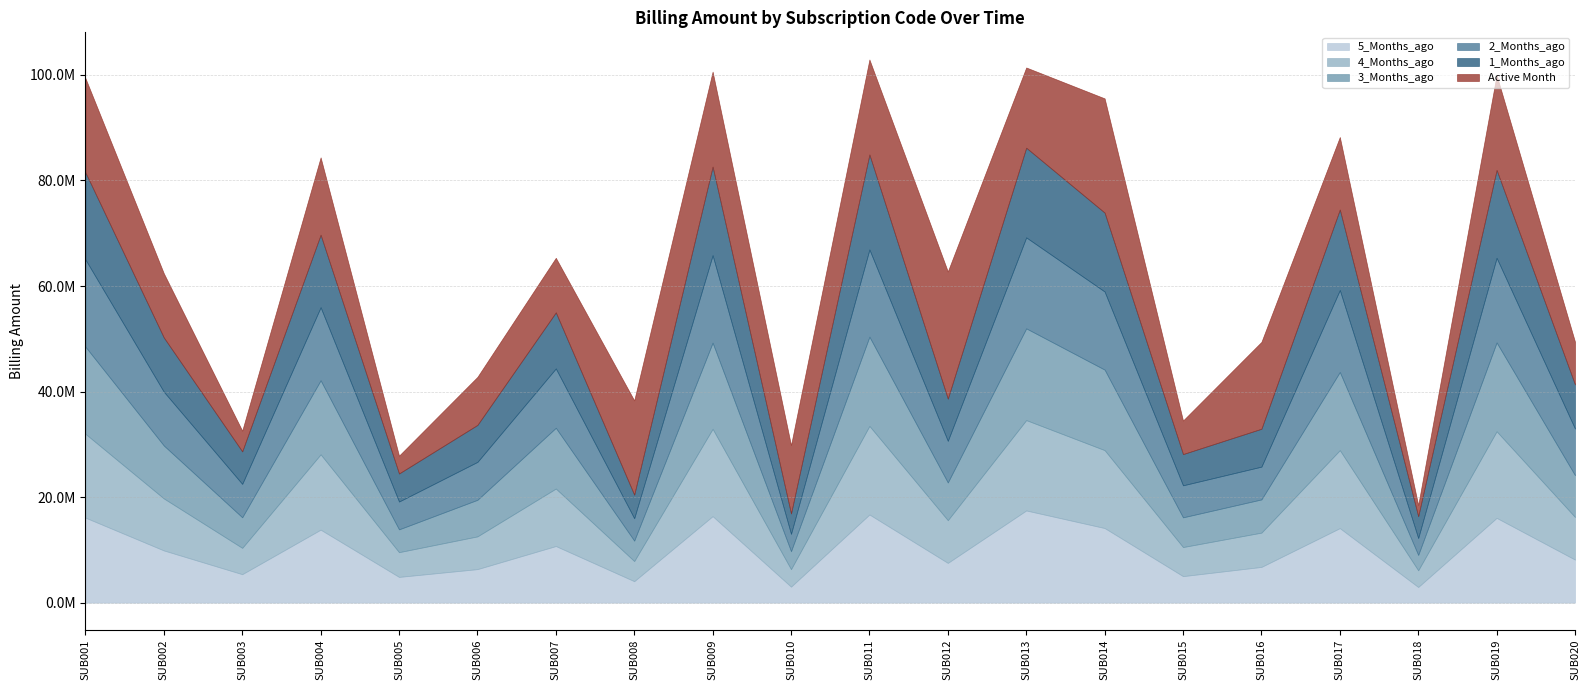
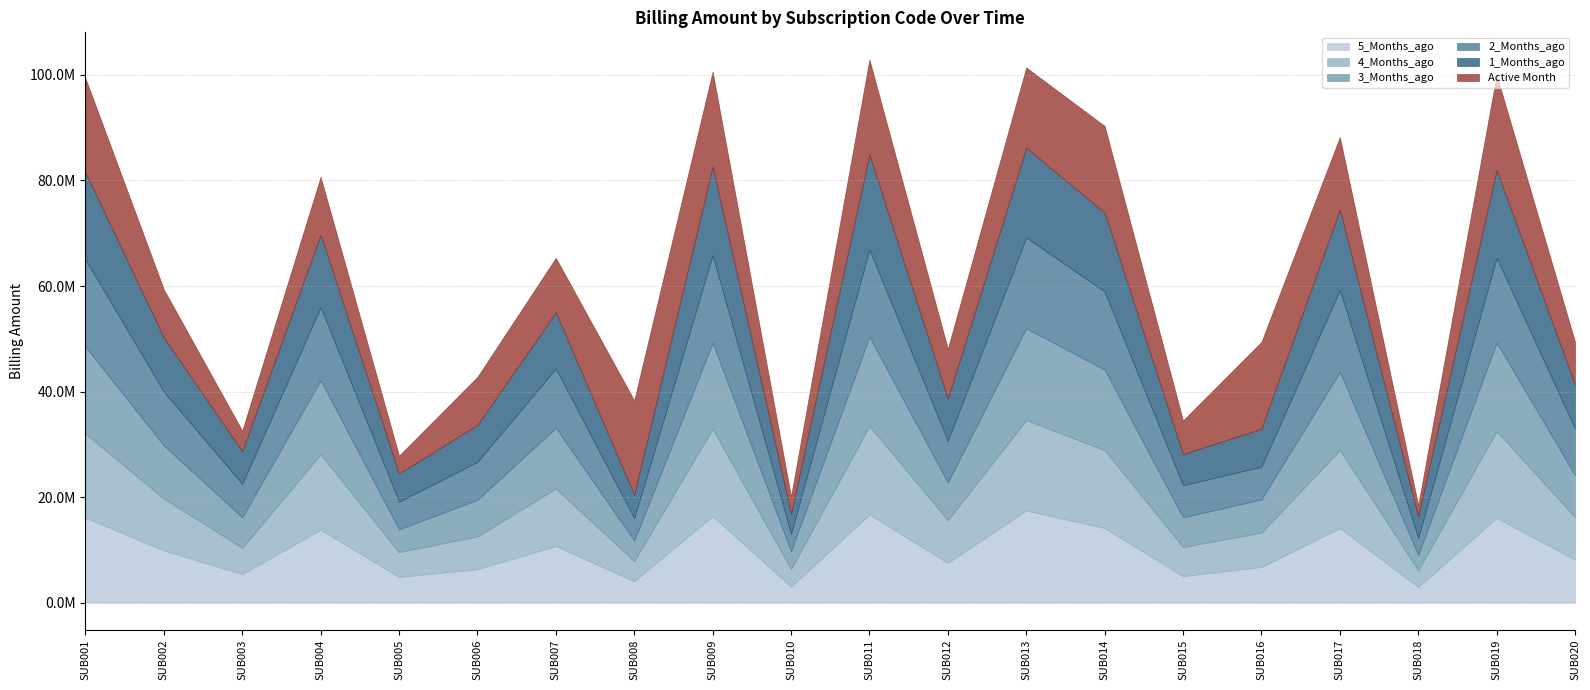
Active Month, SUB002: 12000000 -> 9000000
Active Month, SUB004: 15000000 -> 11000000
Active Month, SUB010: 13000000 -> 3000000
Active Month, SUB012: 24000000 -> 9000000
Active Month, SUB014: 22000000 -> 16000000
